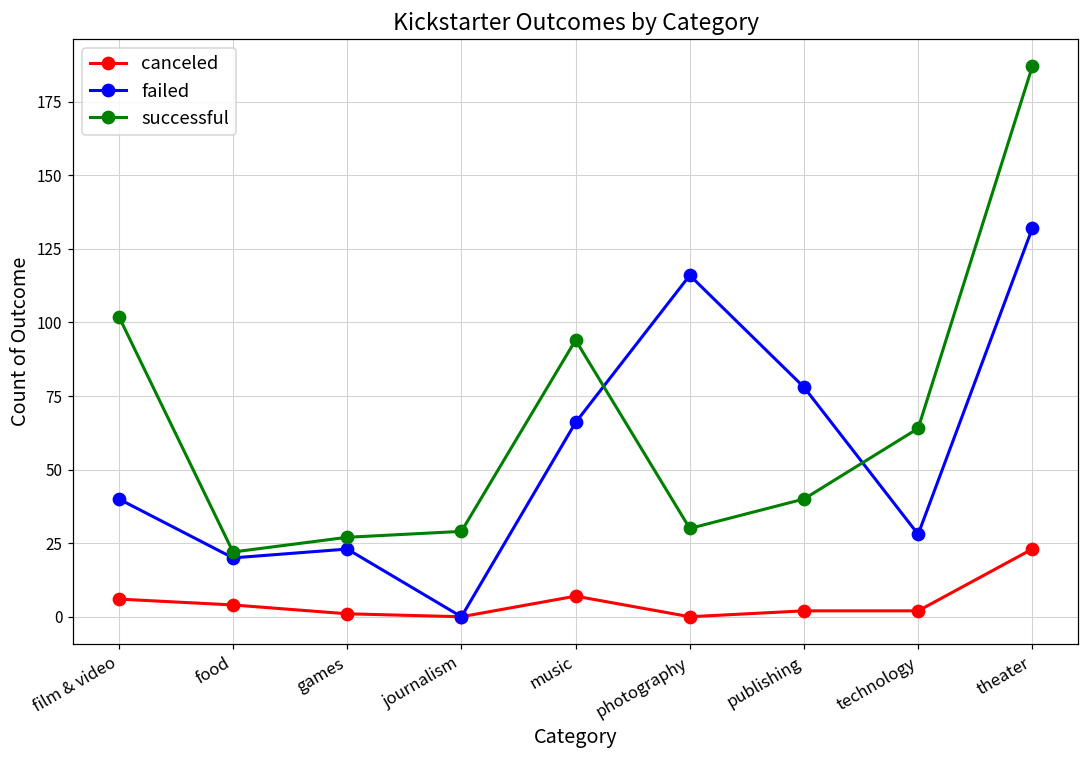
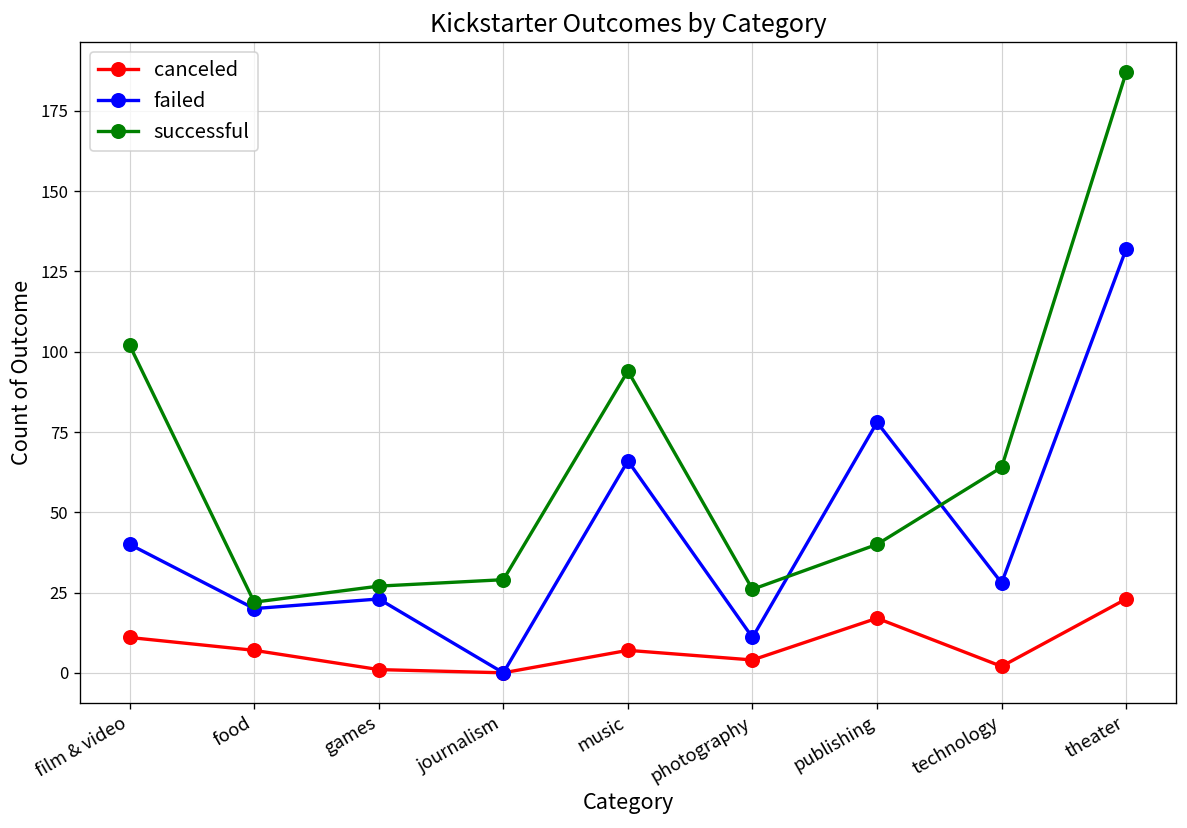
canceled, film & video: 6 -> 11
canceled, food: 4 -> 7
canceled, photography: 0 -> 4
failed, photography: 116 -> 11
successful, photography: 30 -> 26
canceled, publishing: 2 -> 17
